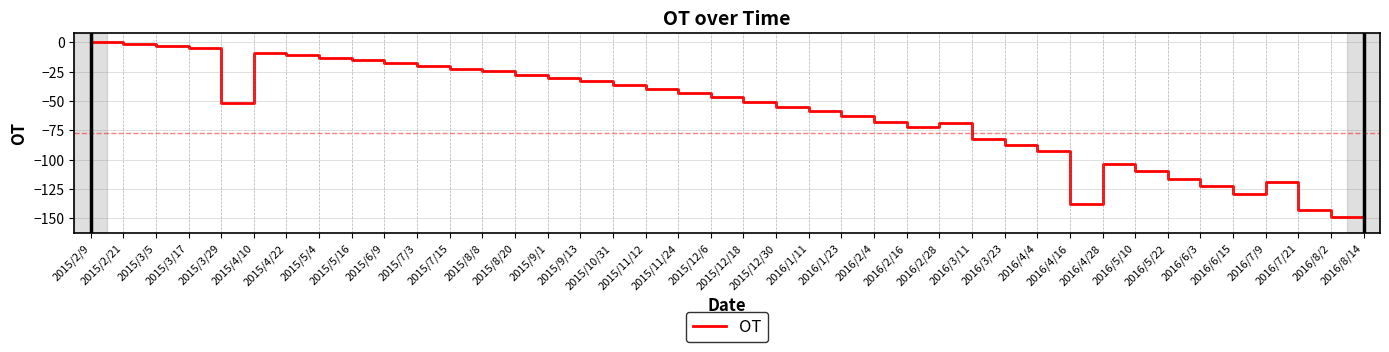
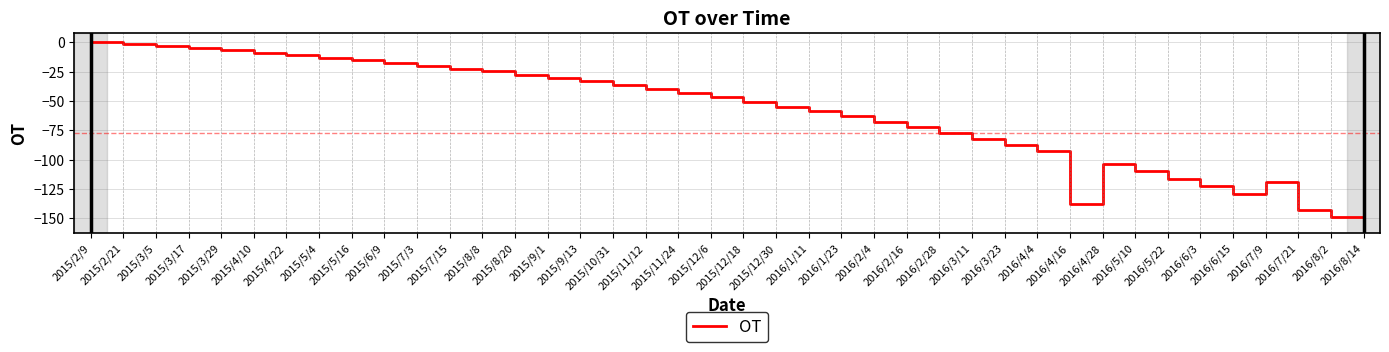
2015/3/29: -51 -> -7
2016/2/28: -69 -> -77
